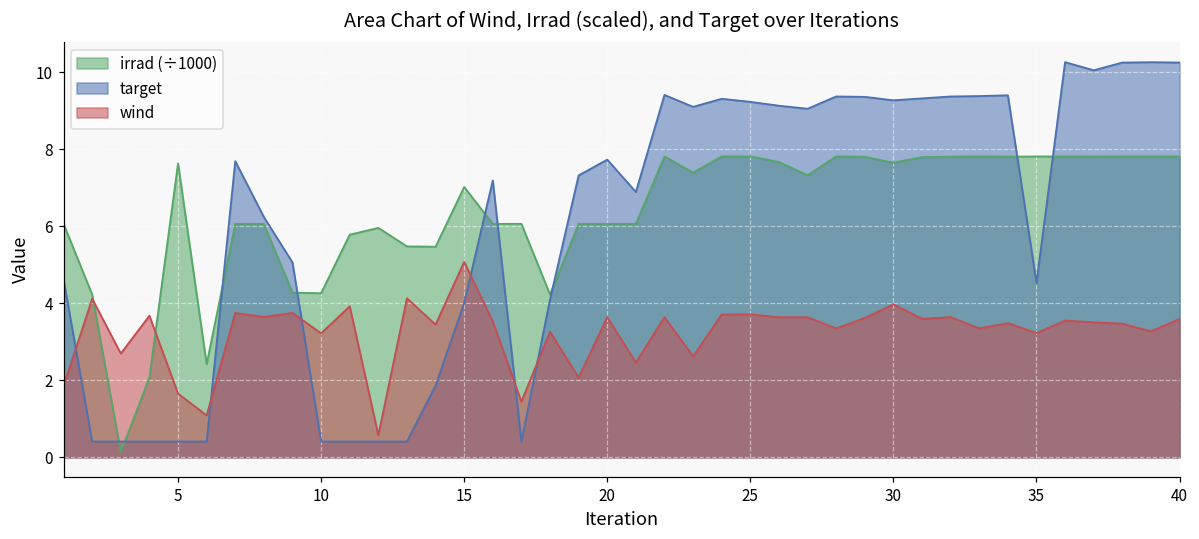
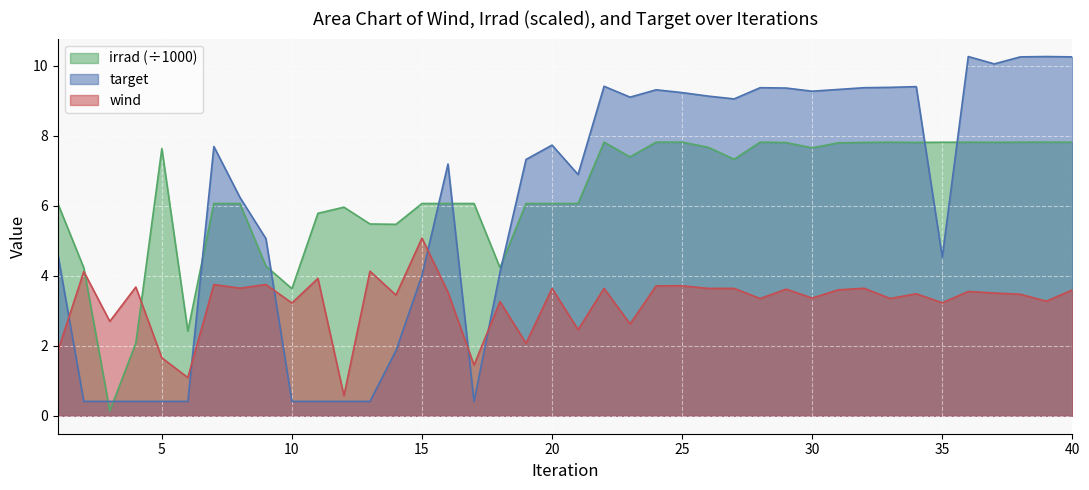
irrad (÷1000), 10: 4.3 -> 3.6
irrad (÷1000), 15: 7.0 -> 6.1
wind, 30: 4.0 -> 3.4
